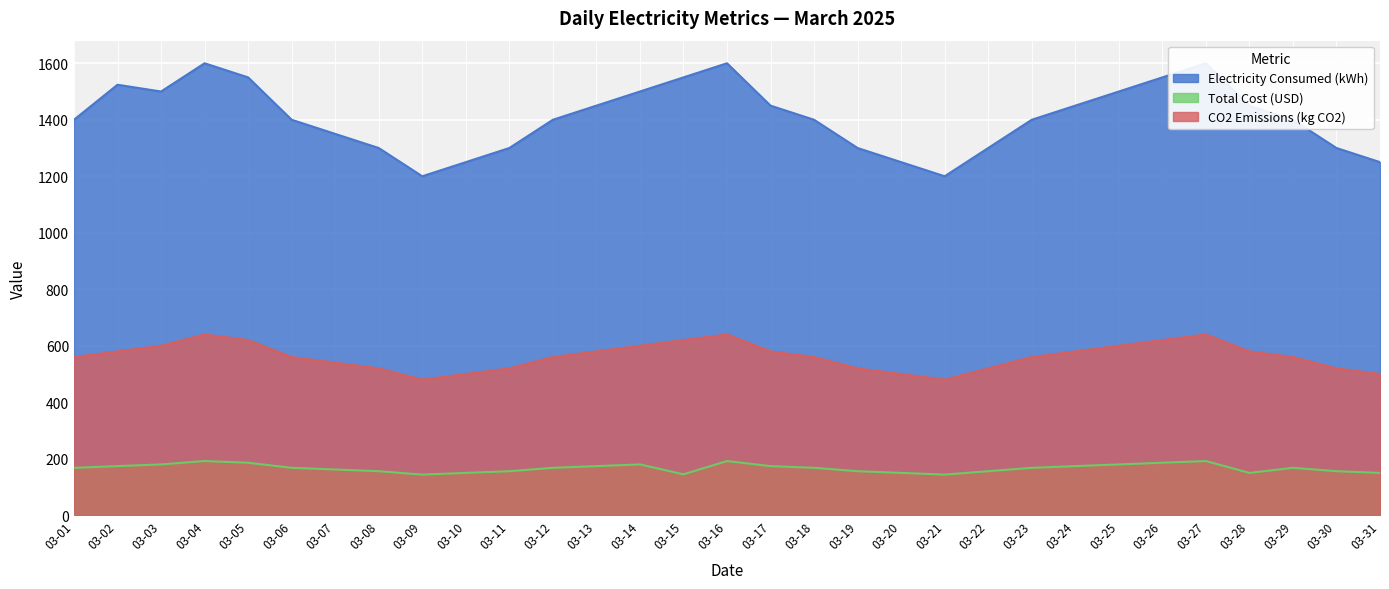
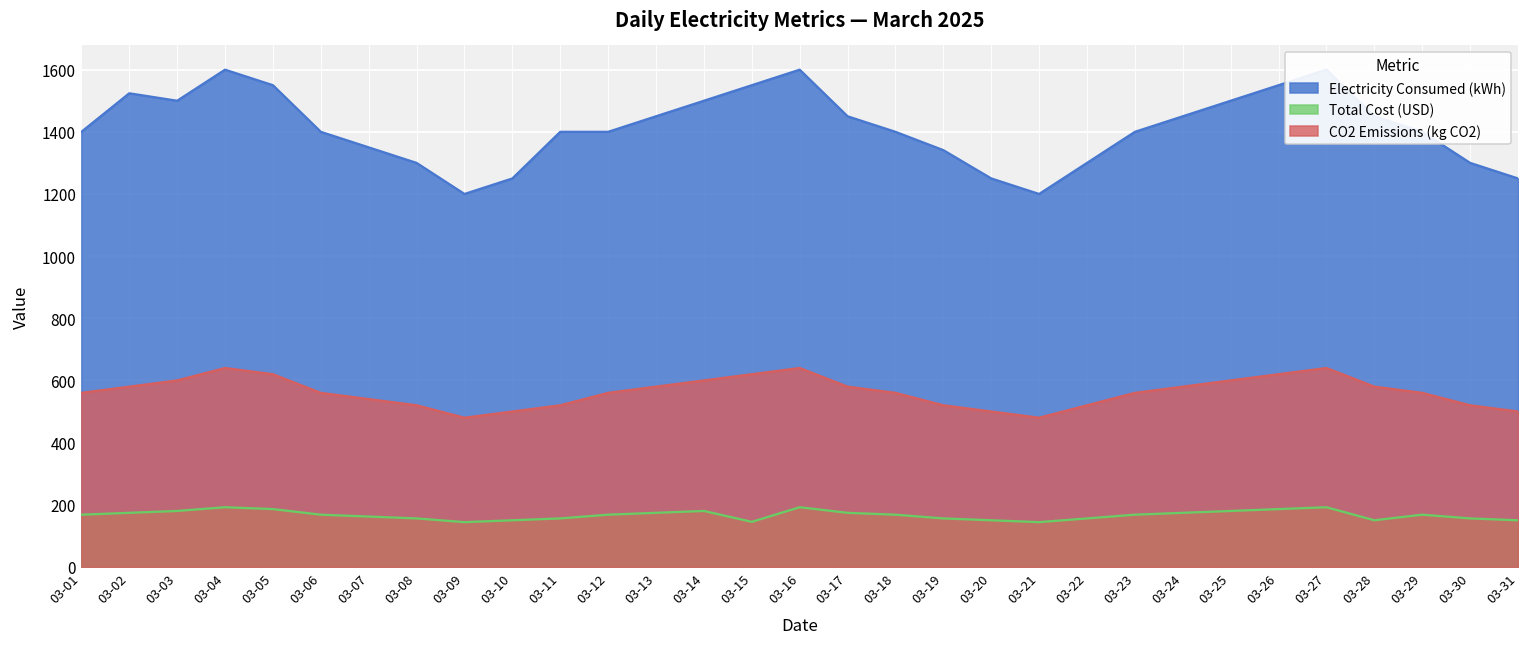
Electricity Consumed (kWh), 03-11: 1300 -> 1400
Electricity Consumed (kWh), 03-19: 1300 -> 1340
